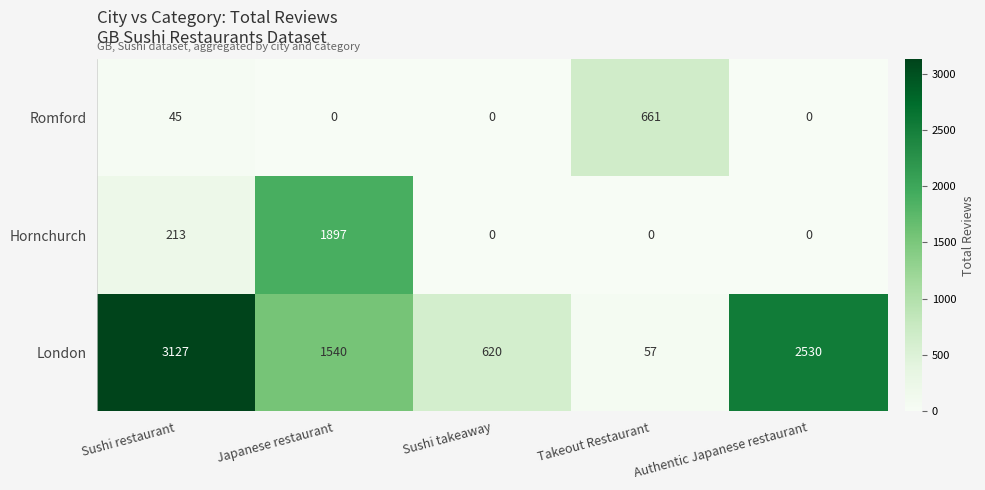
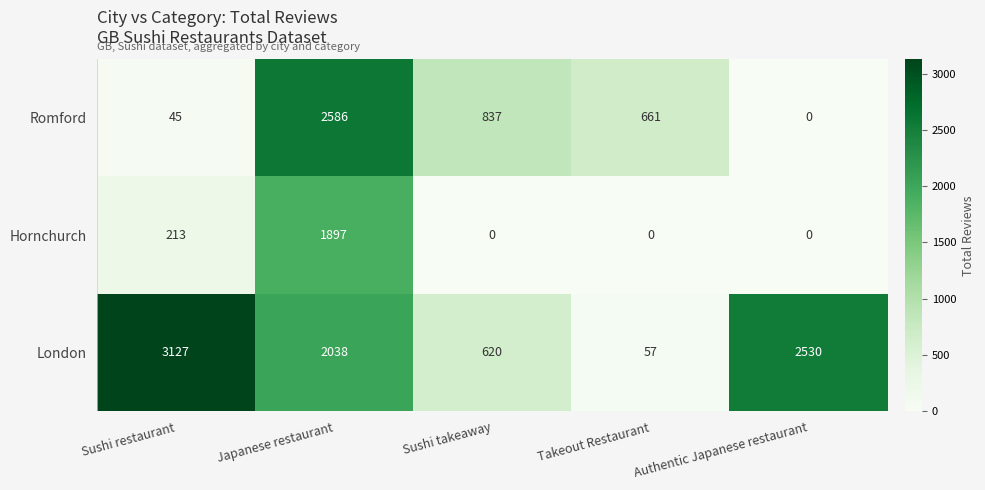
Romford, Japanese restaurant: 0 -> 2586
Romford, Sushi takeaway: 0 -> 837
London, Japanese restaurant: 1540 -> 2038
